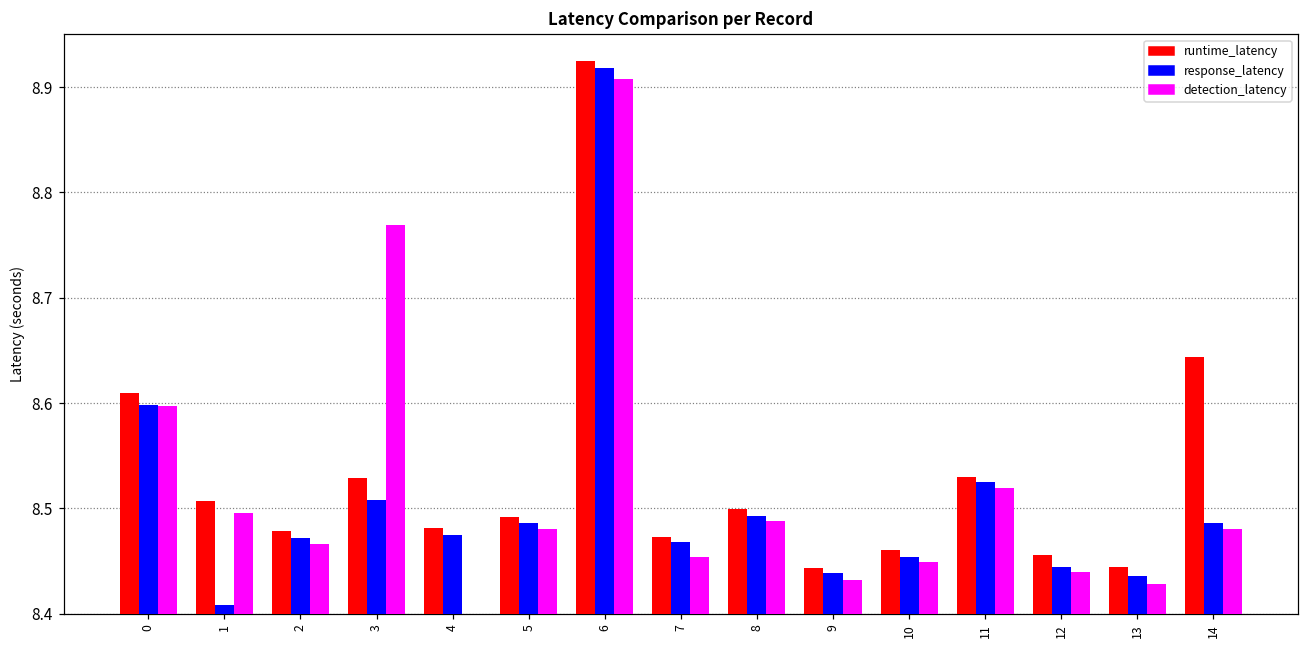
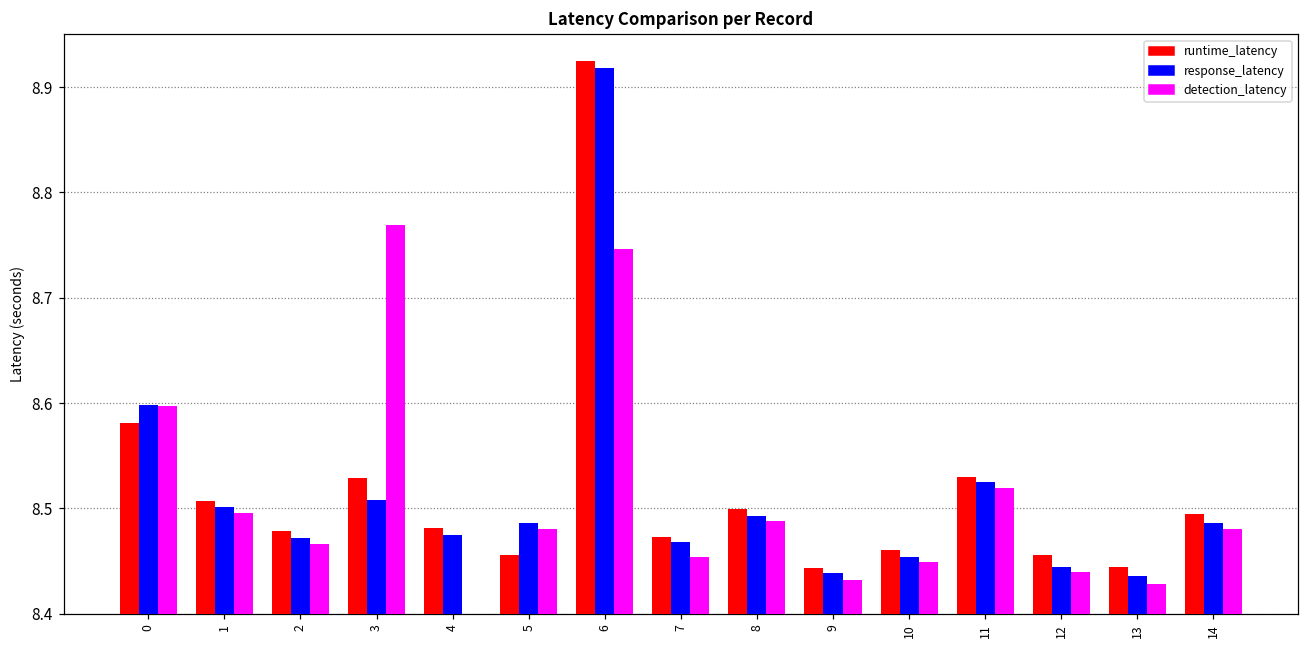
runtime_latency, 0: 8.61 -> 8.58
response_latency, 1: 8.41 -> 8.50
runtime_latency, 5: 8.49 -> 8.46
detection_latency, 6: 8.91 -> 8.75
runtime_latency, 14: 8.64 -> 8.49
